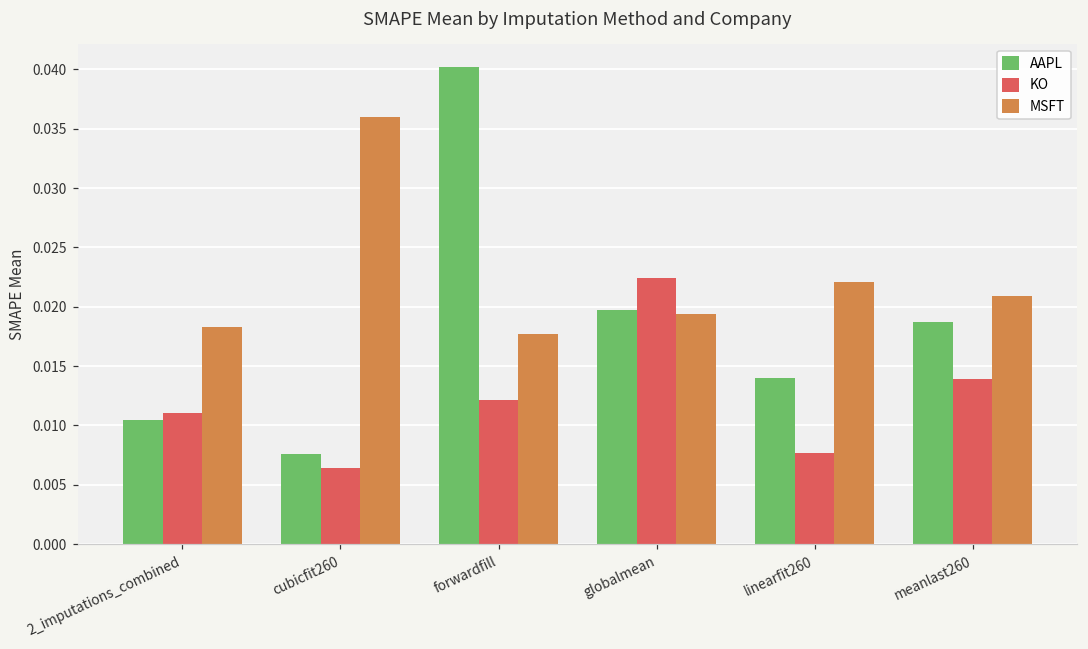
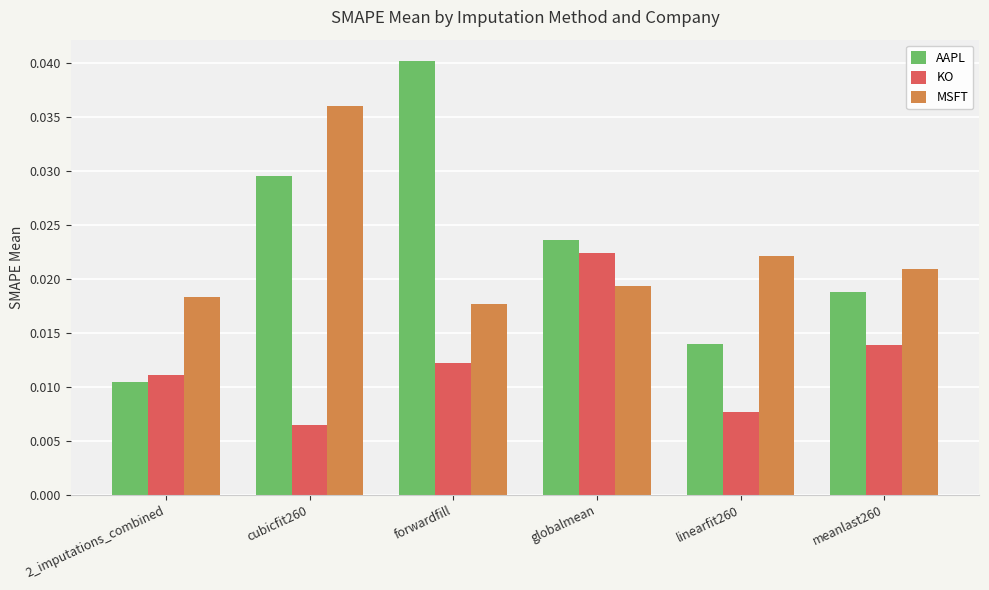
AAPL, cubicfit260: 0.0076 -> 0.0295
AAPL, globalmean: 0.0197 -> 0.0236
